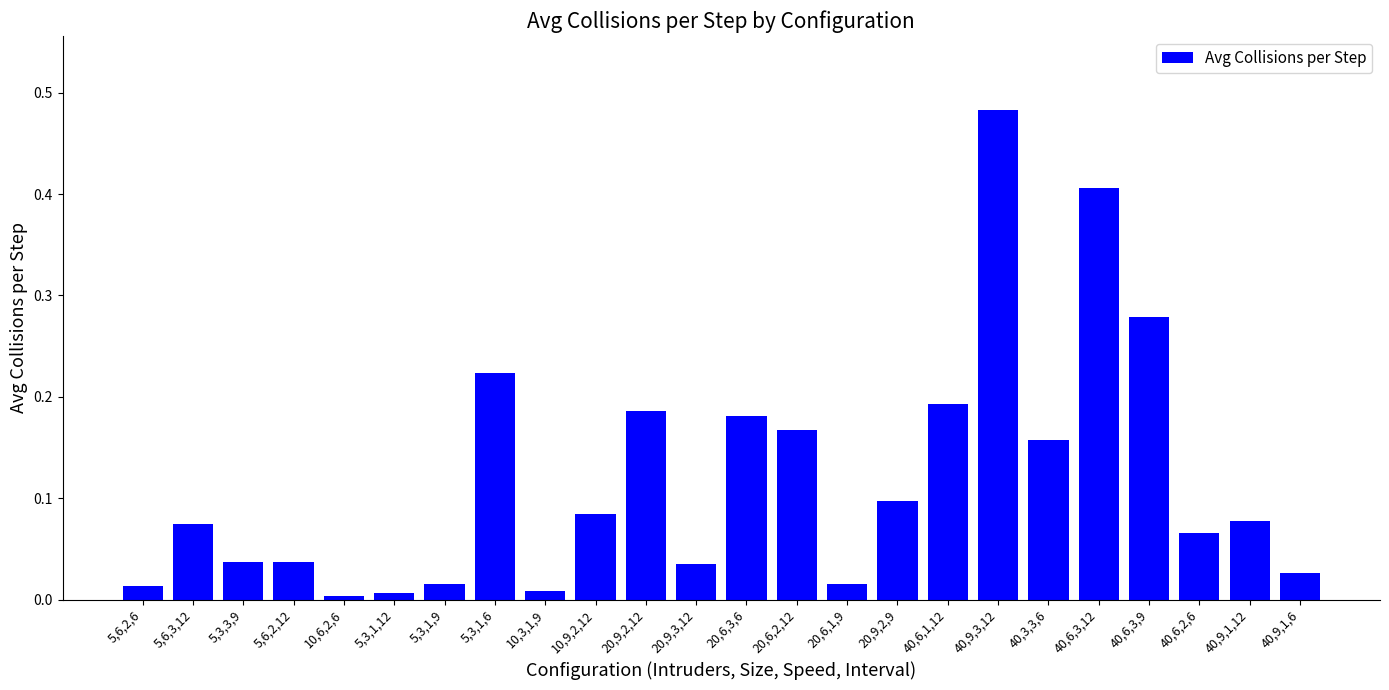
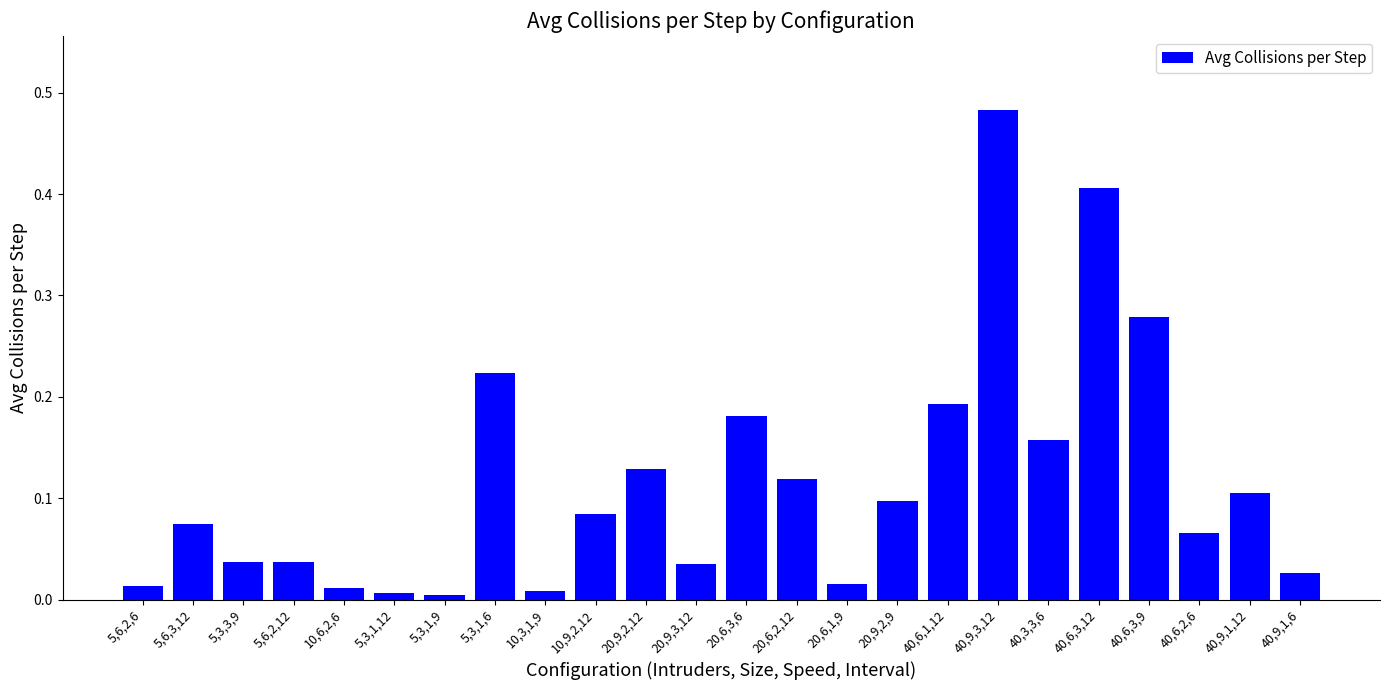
10,6,2,6: 0.004 -> 0.012
5,3,1,9: 0.015 -> 0.005
20,9,2,12: 0.186 -> 0.129
20,6,2,12: 0.168 -> 0.119
40,9,1,12: 0.078 -> 0.105
